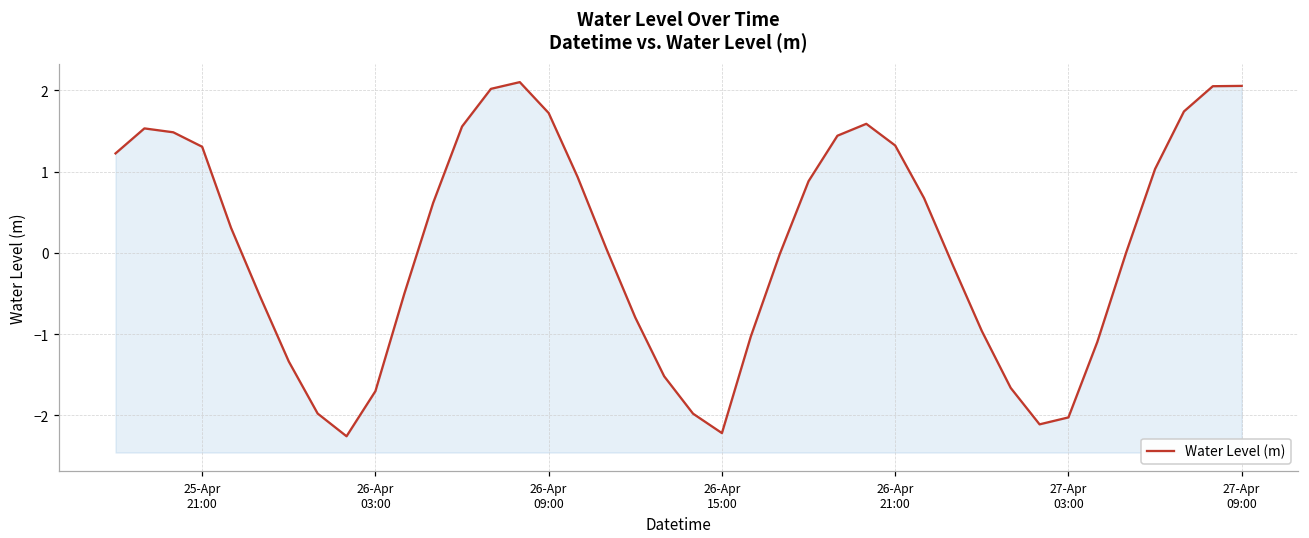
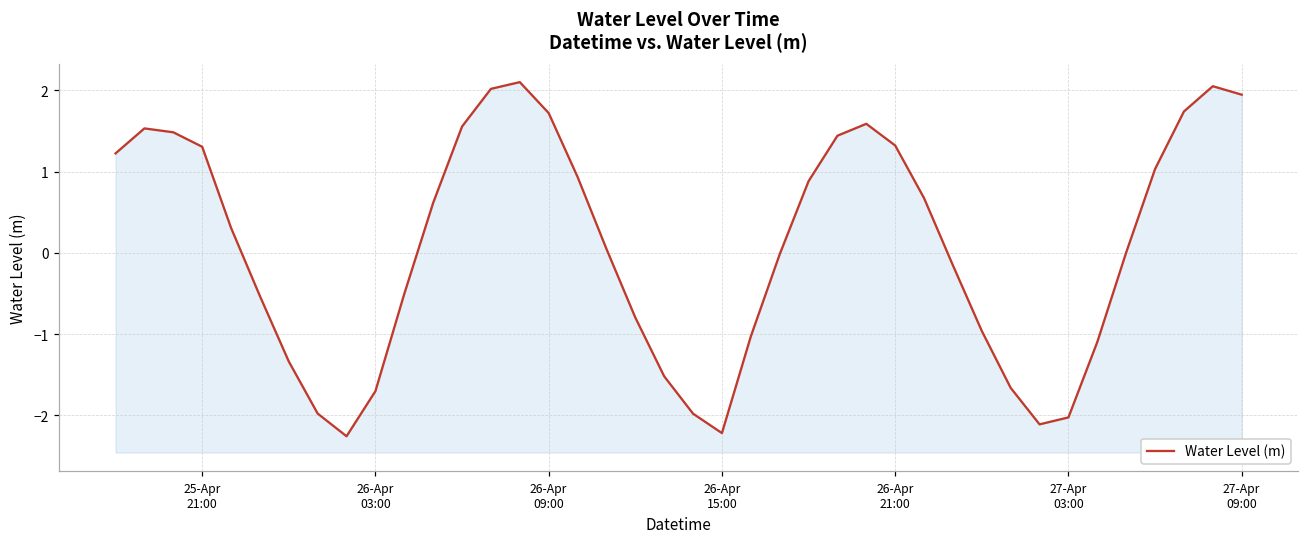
27-Apr 09:00: 2.1 -> 1.9
